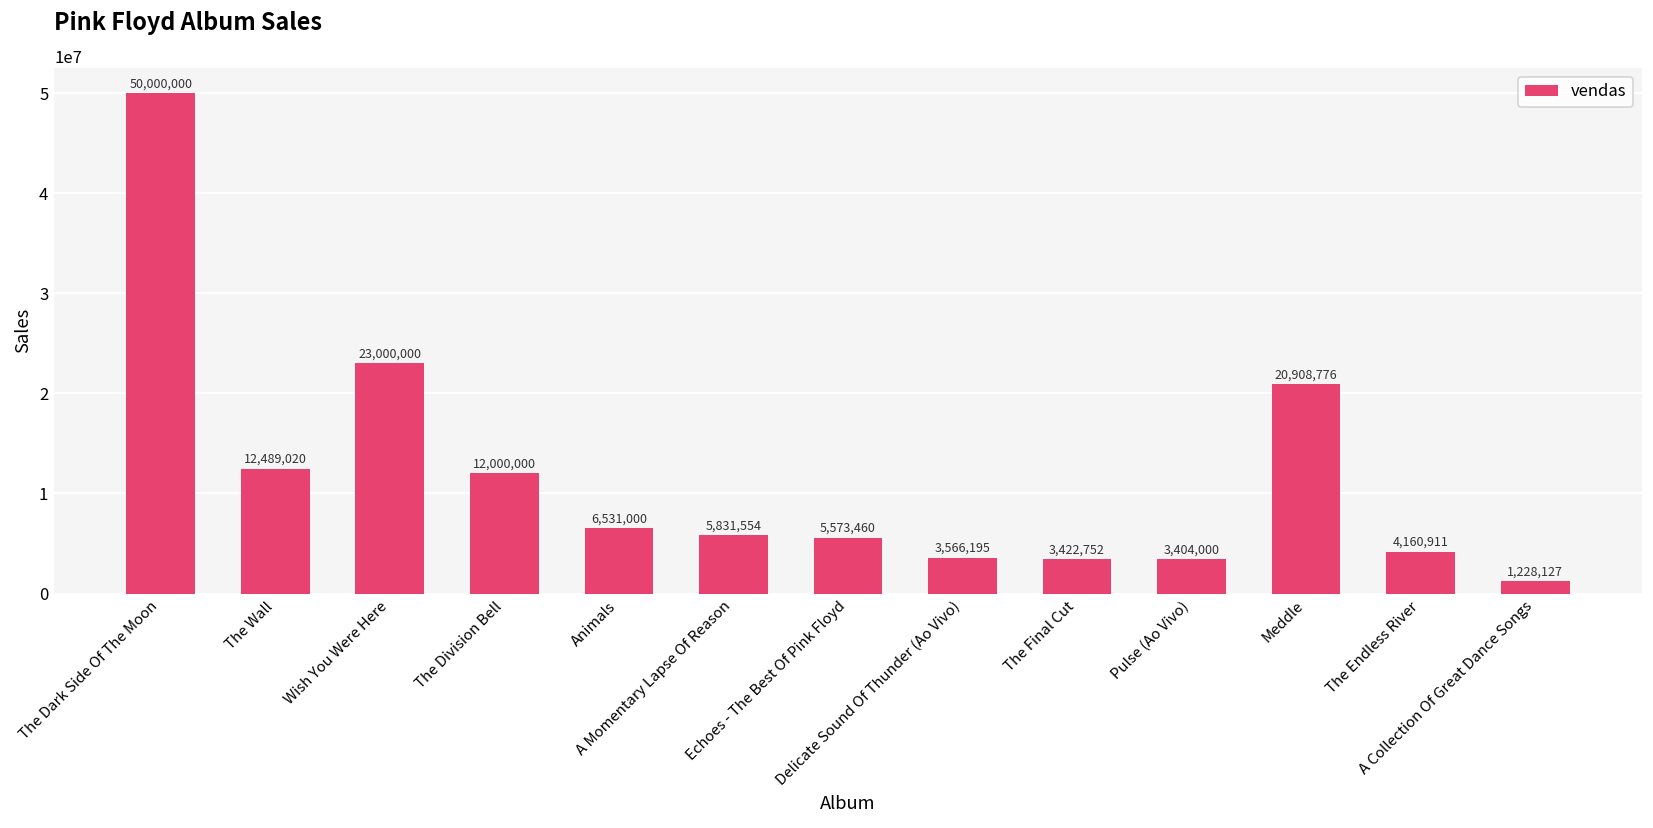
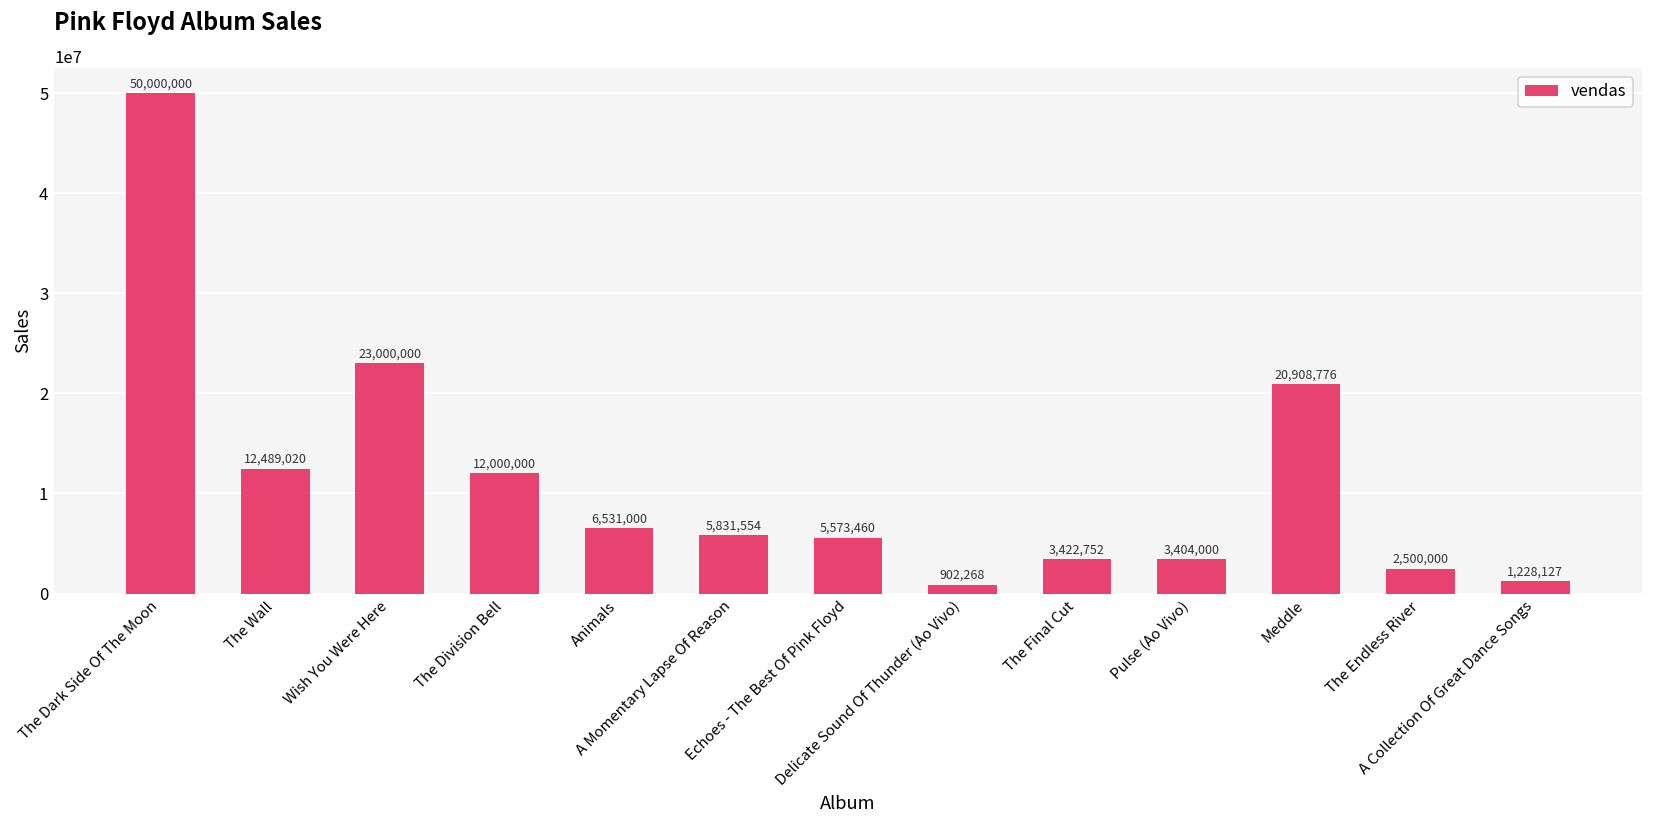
Delicate Sound Of Thunder (Ao Vivo): 3,566,195 -> 902,268
The Endless River: 4,160,911 -> 2,500,000
